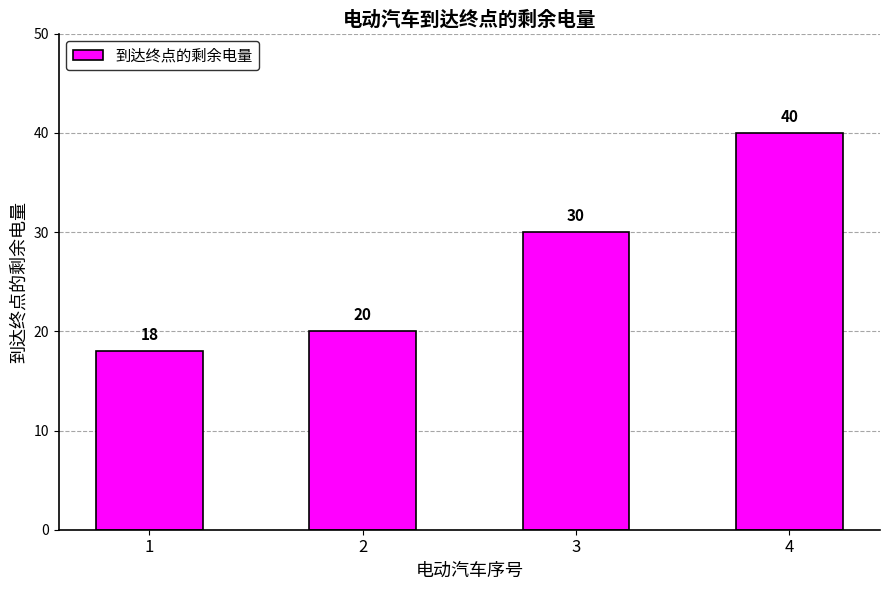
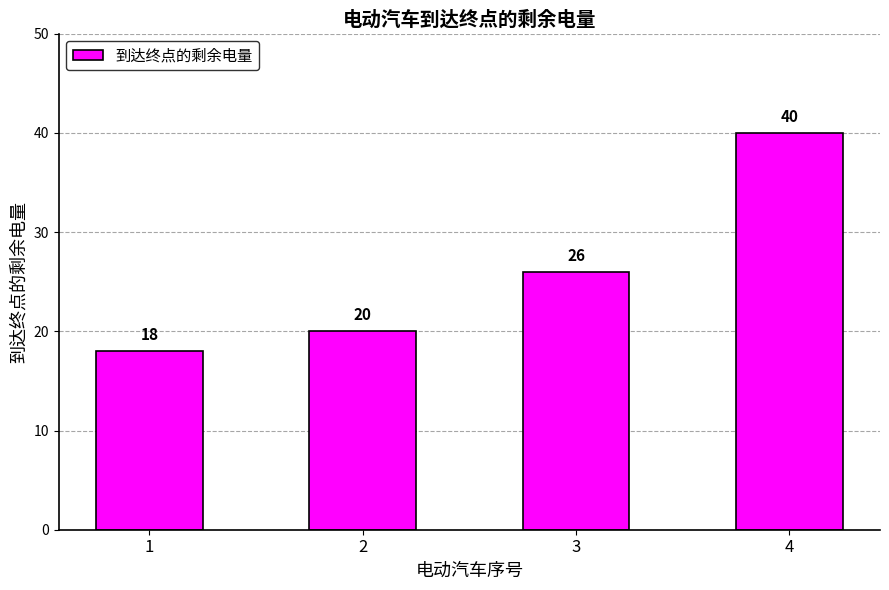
3: 30 -> 26
